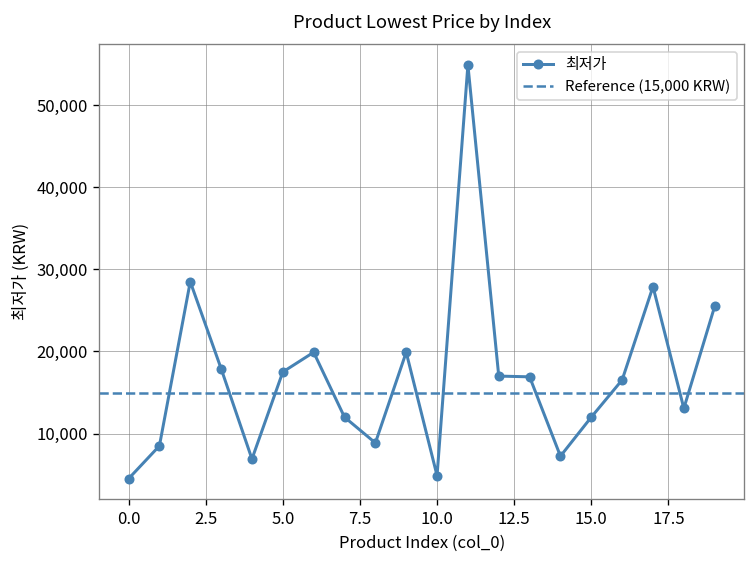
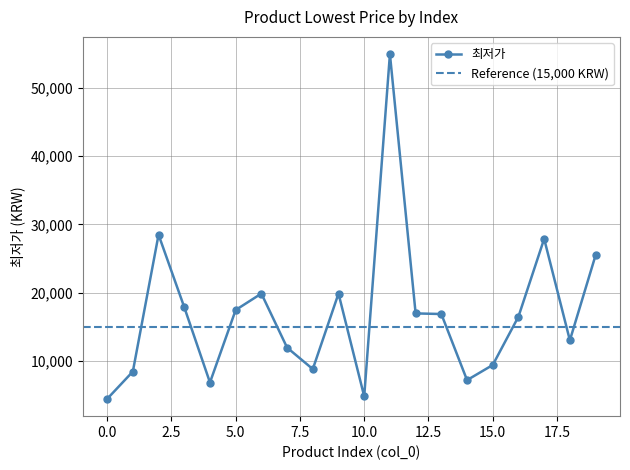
15.0: 12,000 -> 9,000
